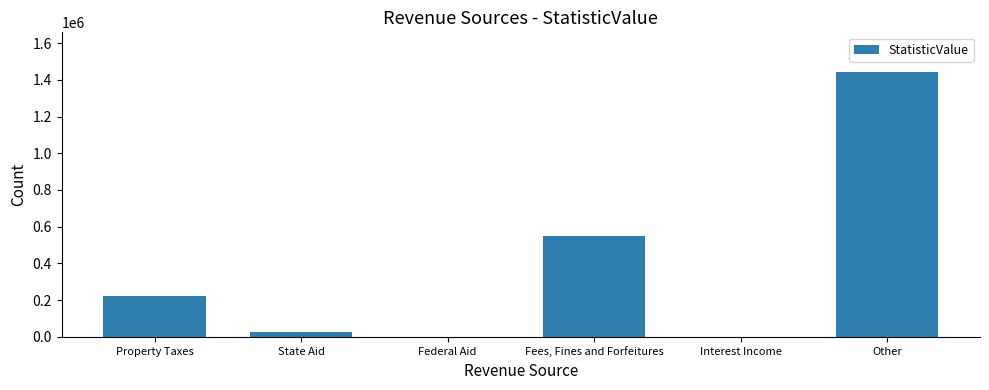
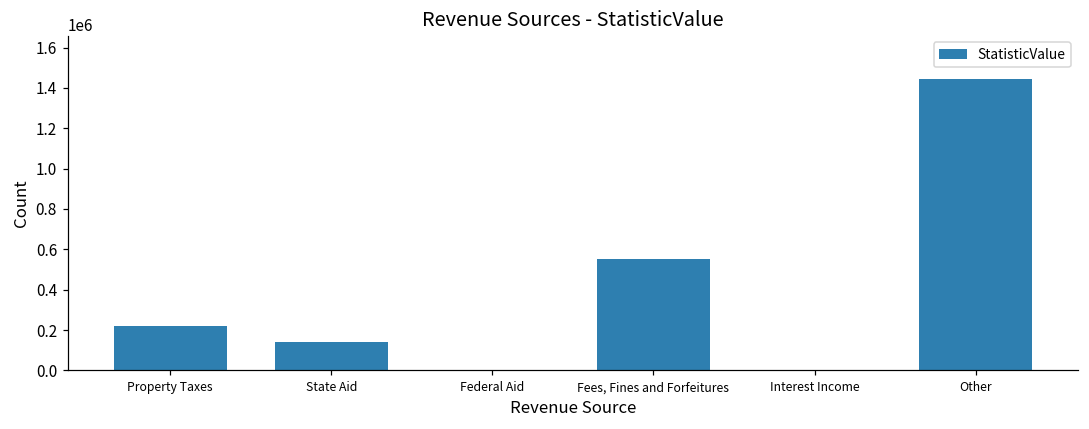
State Aid: 30000 -> 140000
